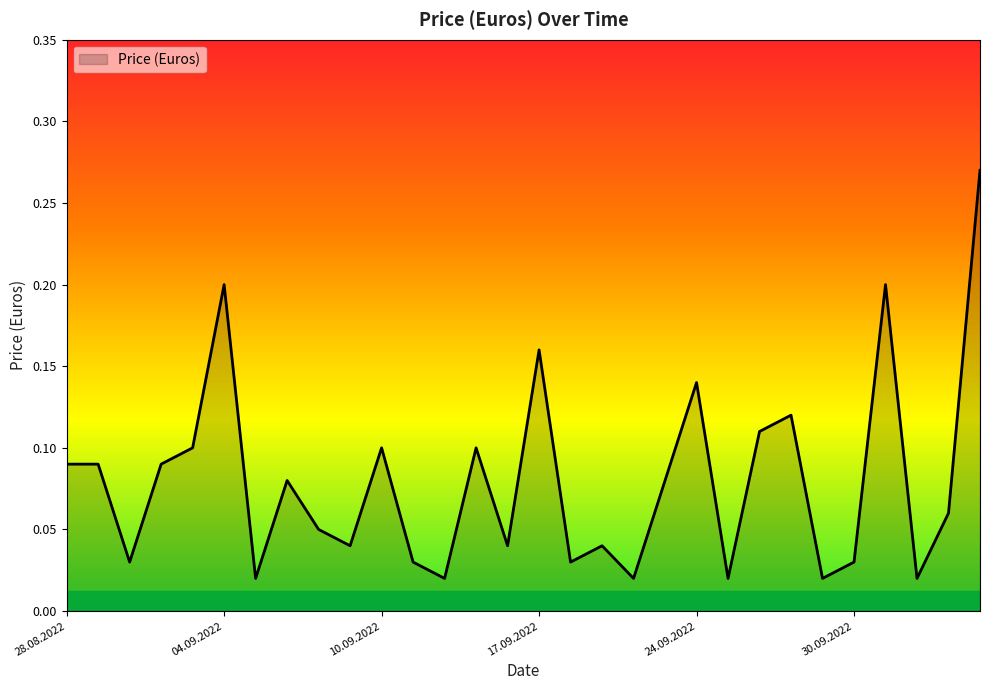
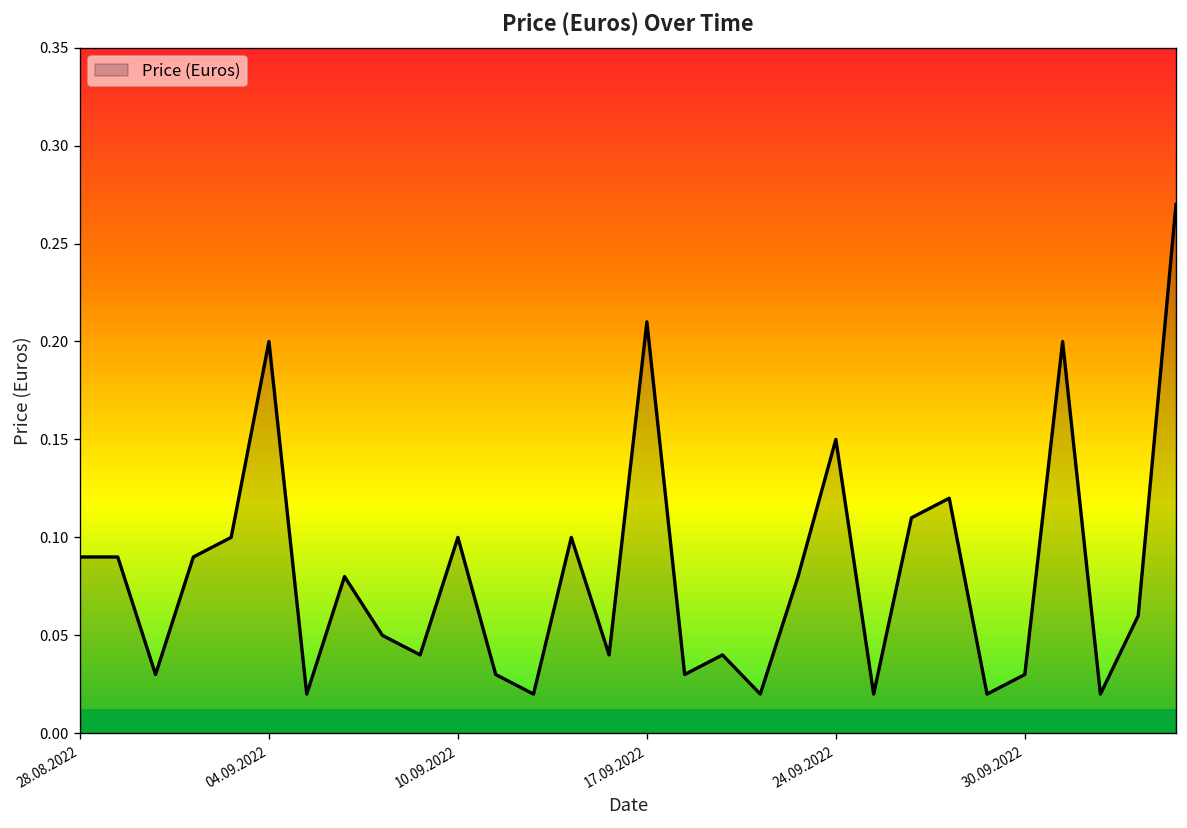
17.09.2022: 0.16 -> 0.21
24.09.2022: 0.14 -> 0.15
